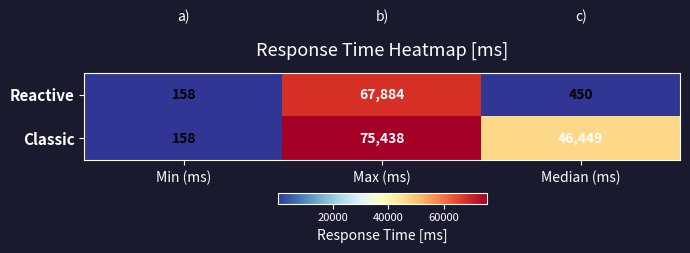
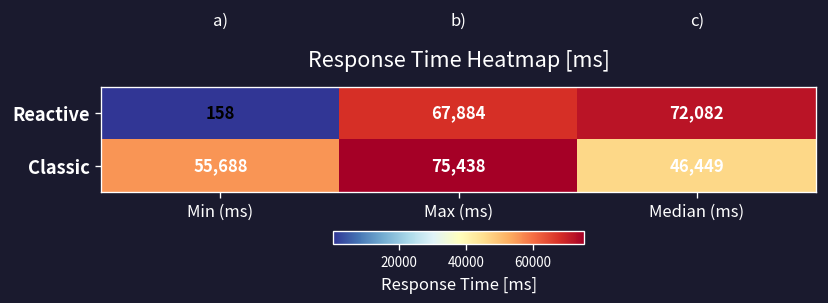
Reactive, Median (ms): 450 -> 72,082
Classic, Min (ms): 158 -> 55,688
